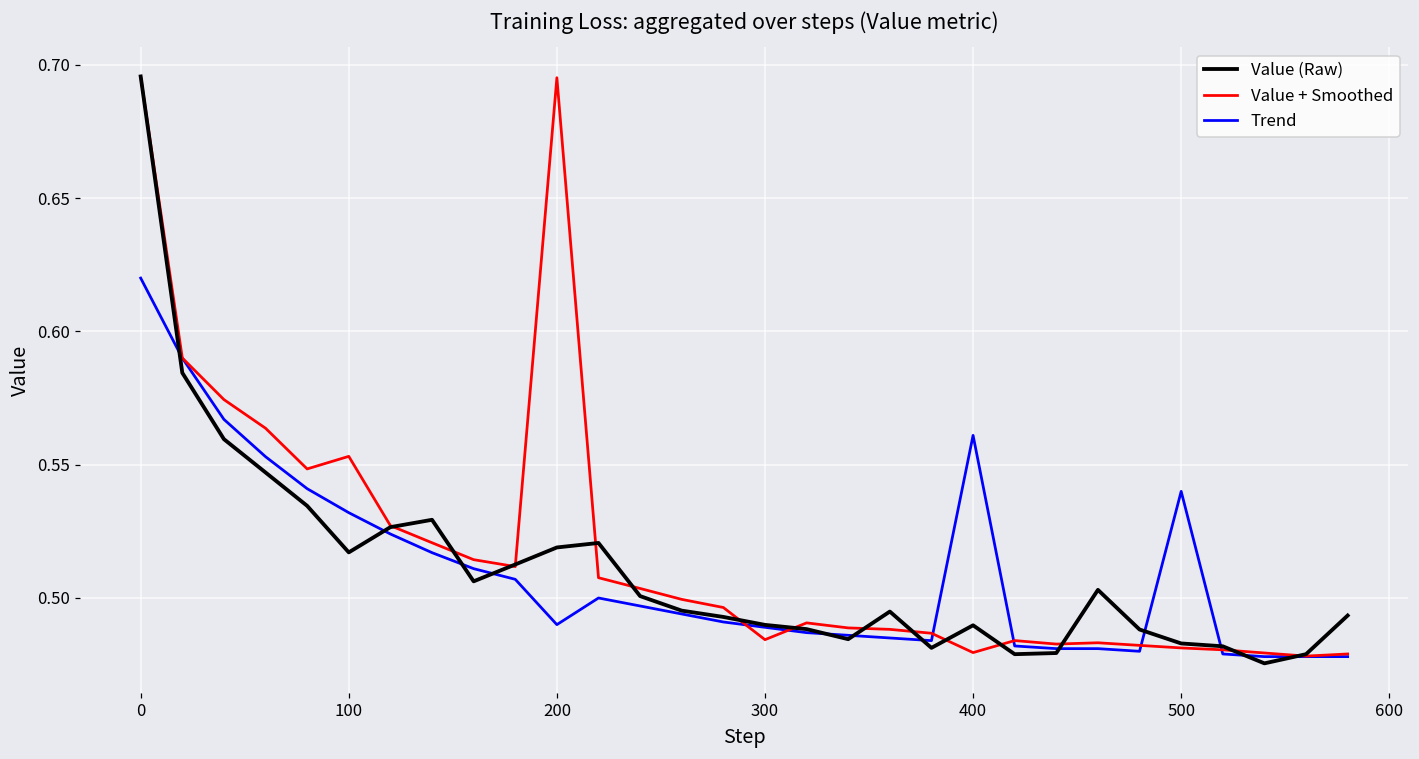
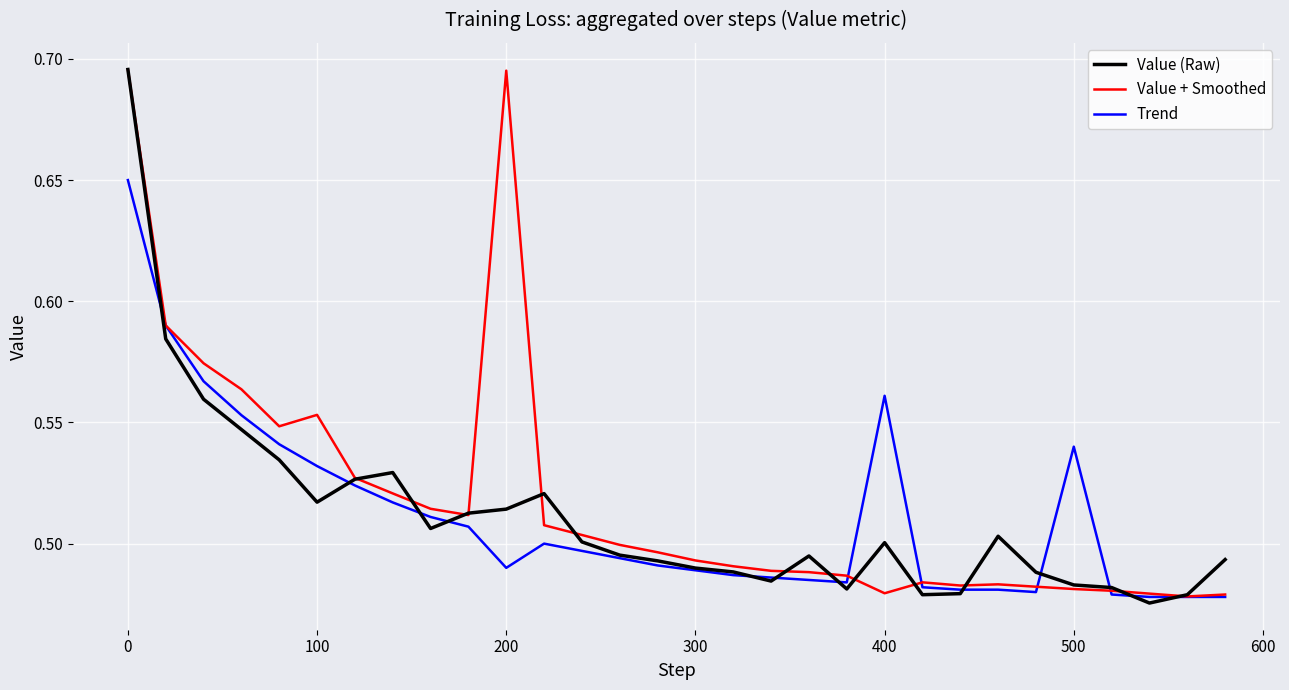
Trend, 0: 0.62 -> 0.65
Value (Raw), 200: 0.519 -> 0.514
Value + Smoothed, 300: 0.484 -> 0.493
Value (Raw), 400: 0.490 -> 0.500
